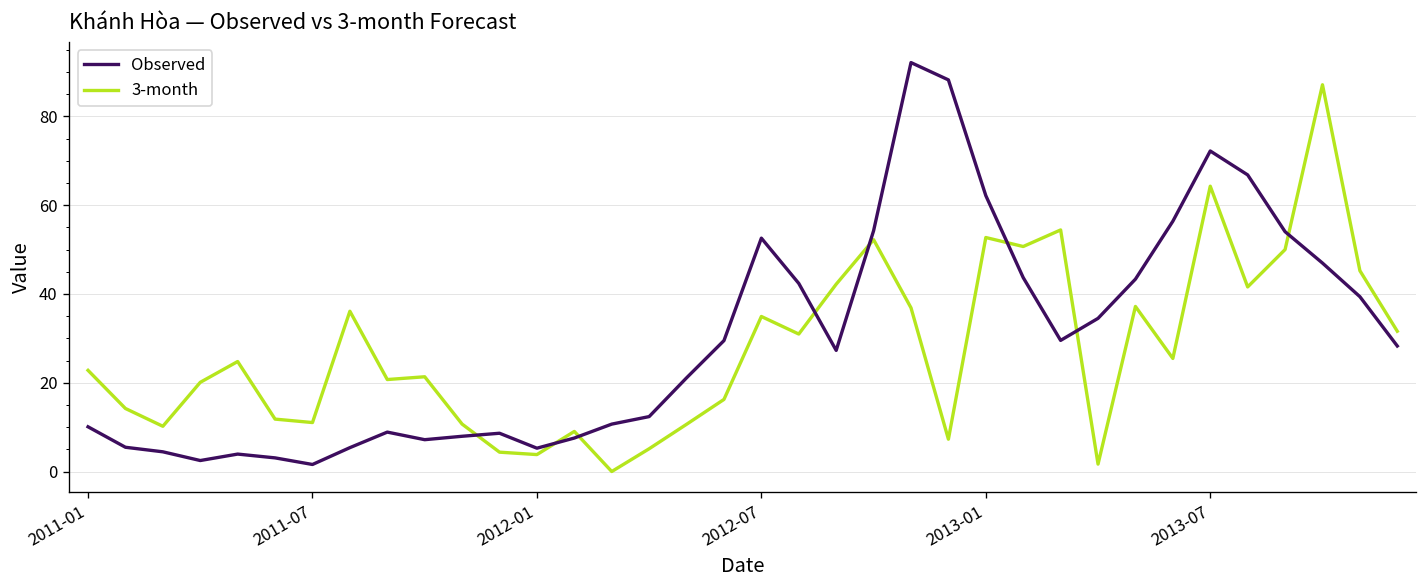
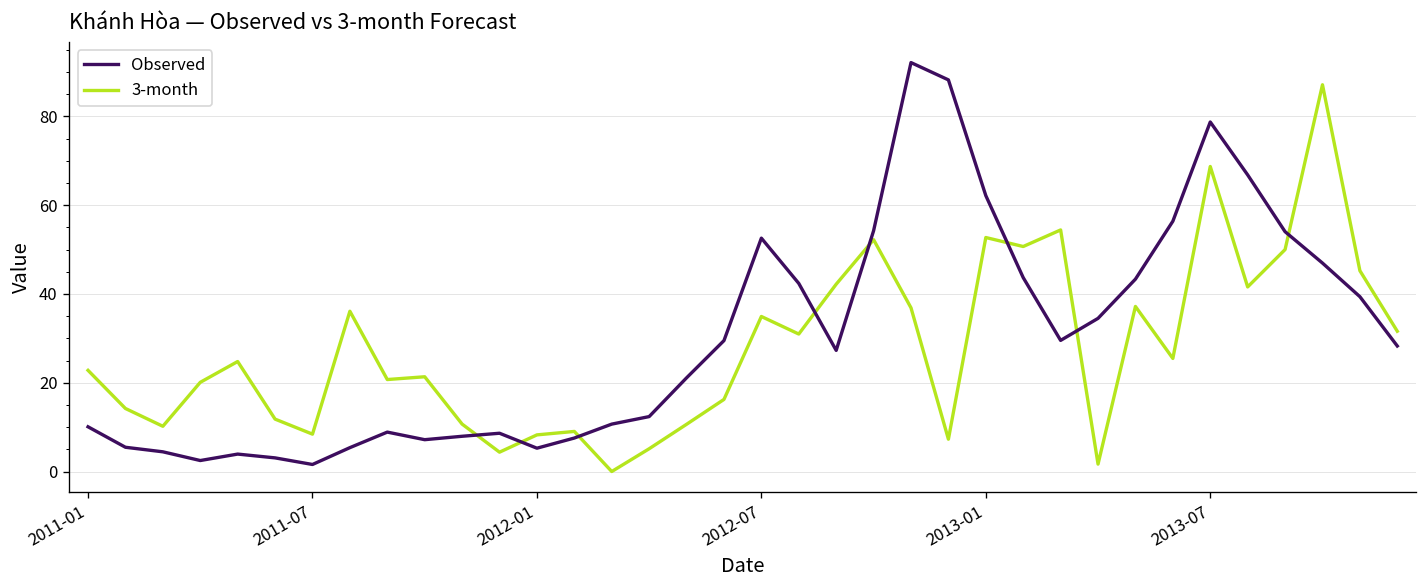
3-month, 2011-07: 11 -> 8
3-month, 2012-01: 4 -> 8
Observed, 2013-07: 72 -> 79
3-month, 2013-07: 64 -> 69
